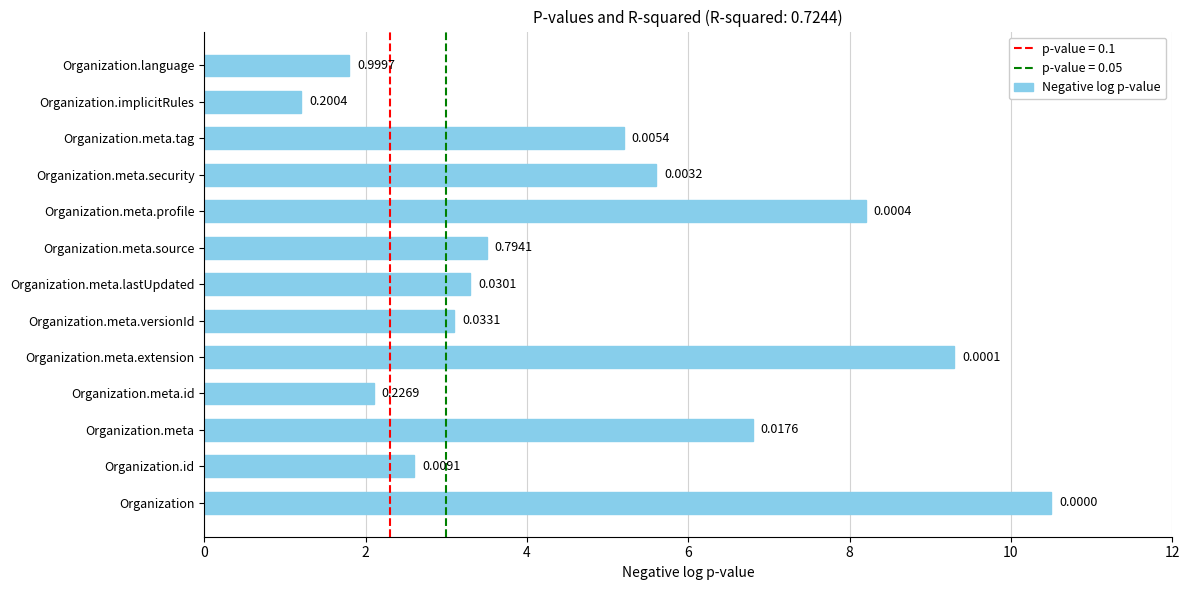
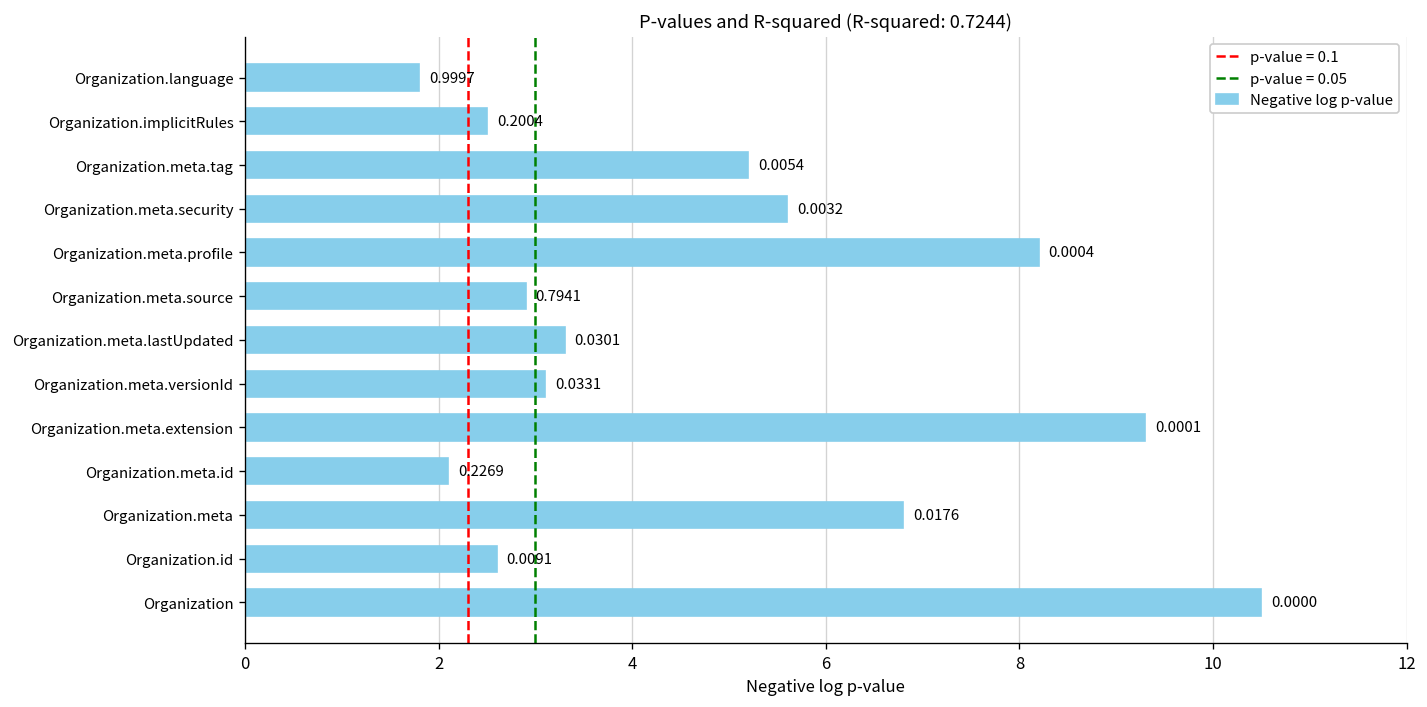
Organization.implicitRules: 1.2 -> 2.5
Organization.meta.source: 3.5 -> 2.9
